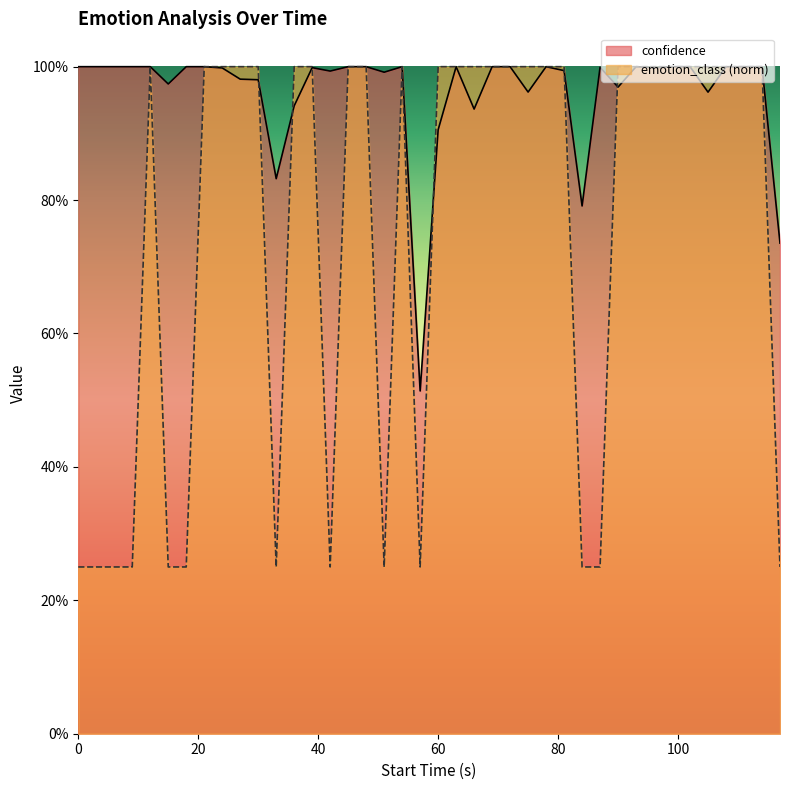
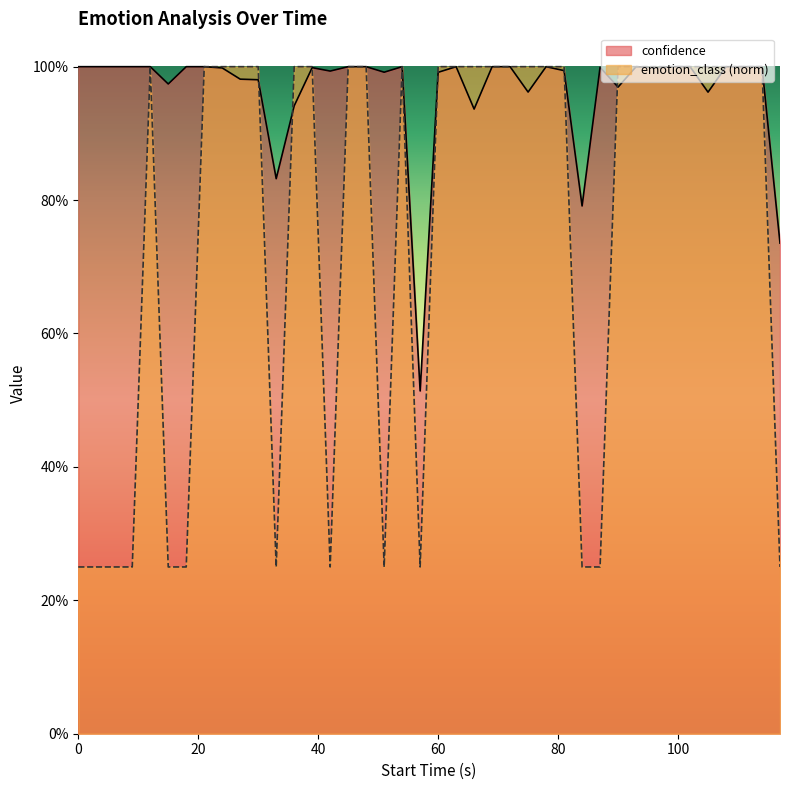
confidence, 60: 91% -> 99%
